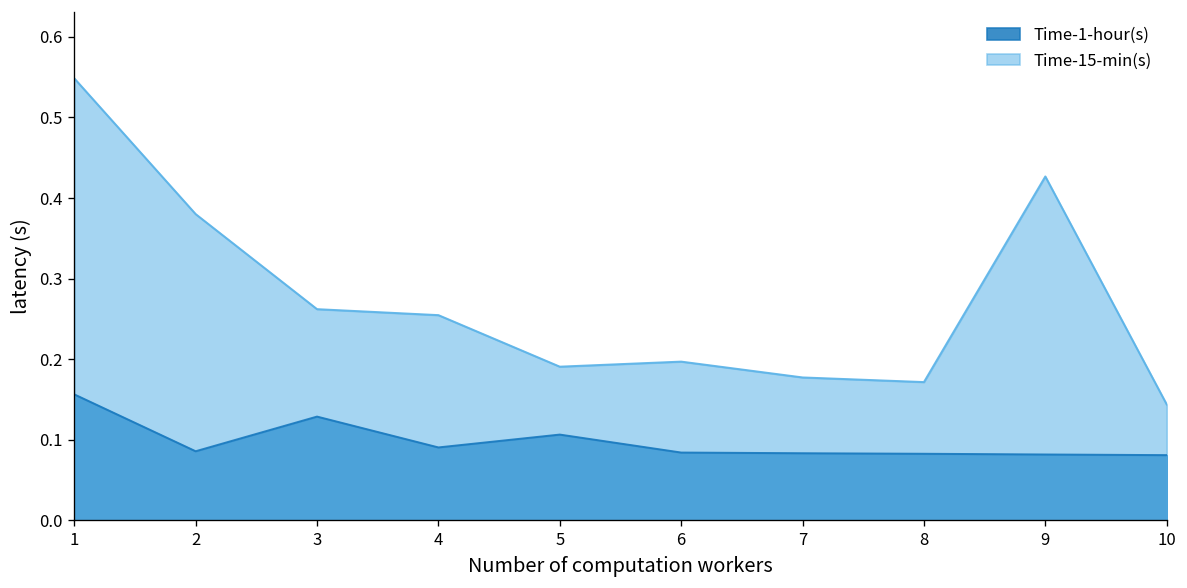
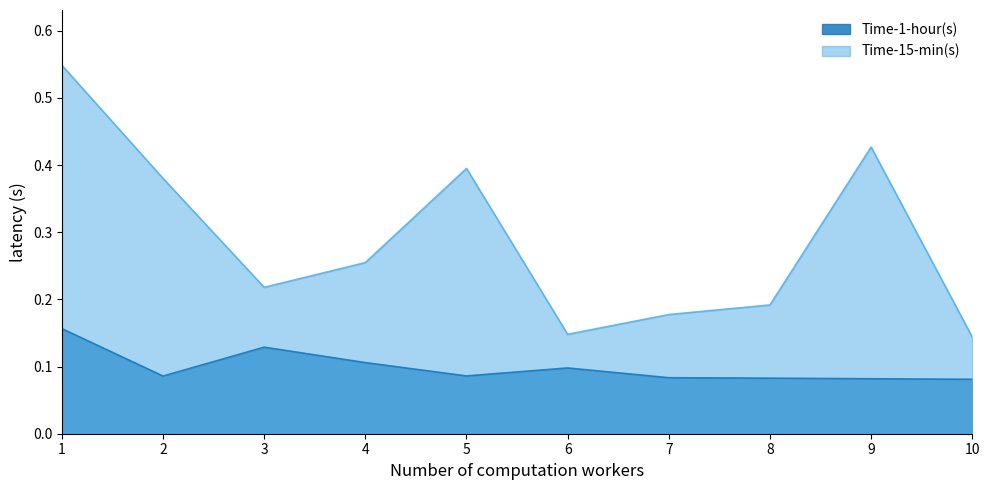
Time-15-min(s), 3: 0.26 -> 0.22
Time-1-hour(s), 4: 0.09 -> 0.11
Time-1-hour(s), 5: 0.11 -> 0.09
Time-15-min(s), 5: 0.19 -> 0.39
Time-1-hour(s), 6: 0.08 -> 0.10
Time-15-min(s), 6: 0.20 -> 0.15
Time-15-min(s), 8: 0.17 -> 0.19
